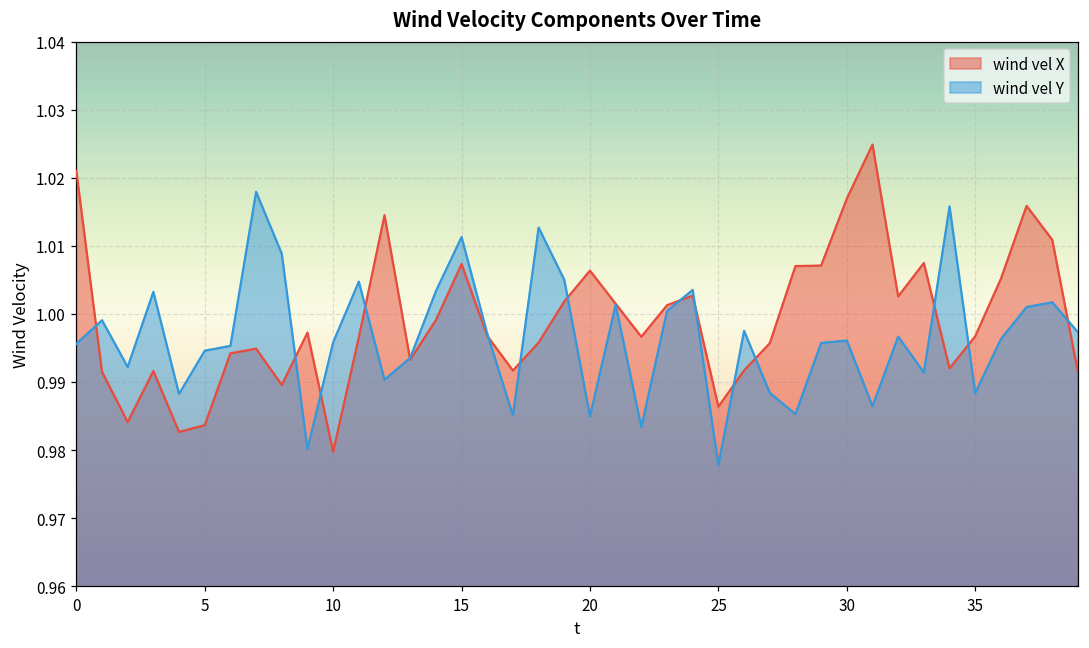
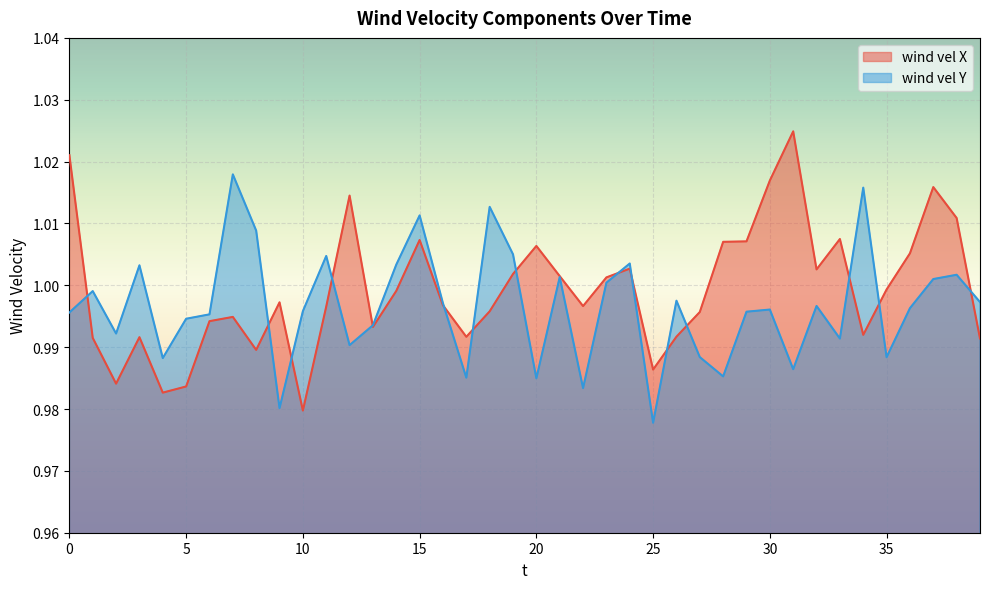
wind vel X, 35: 0.997 -> 0.999
